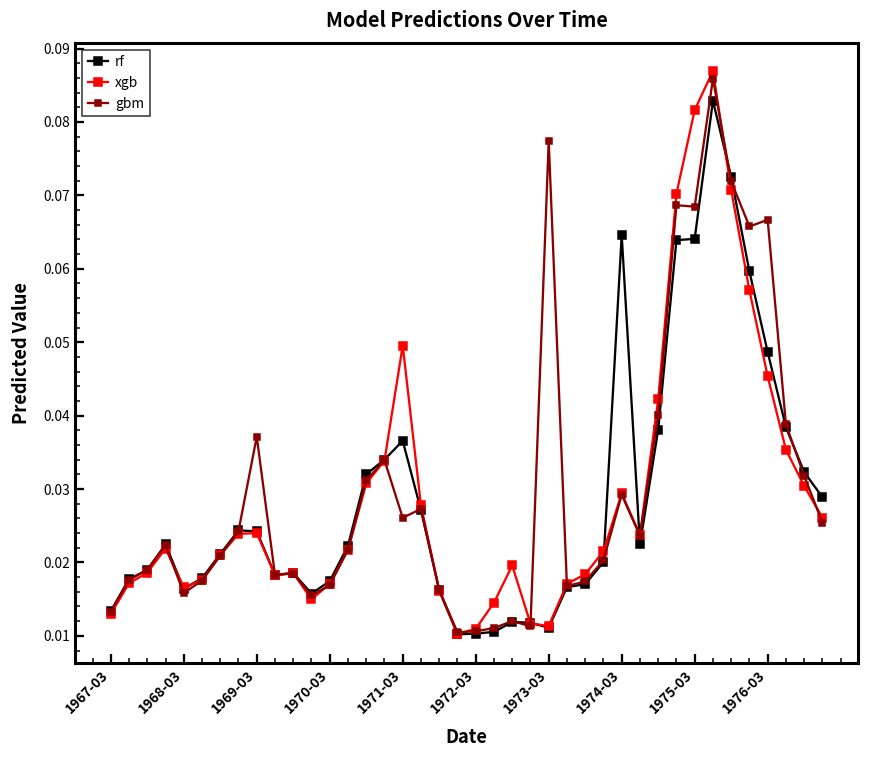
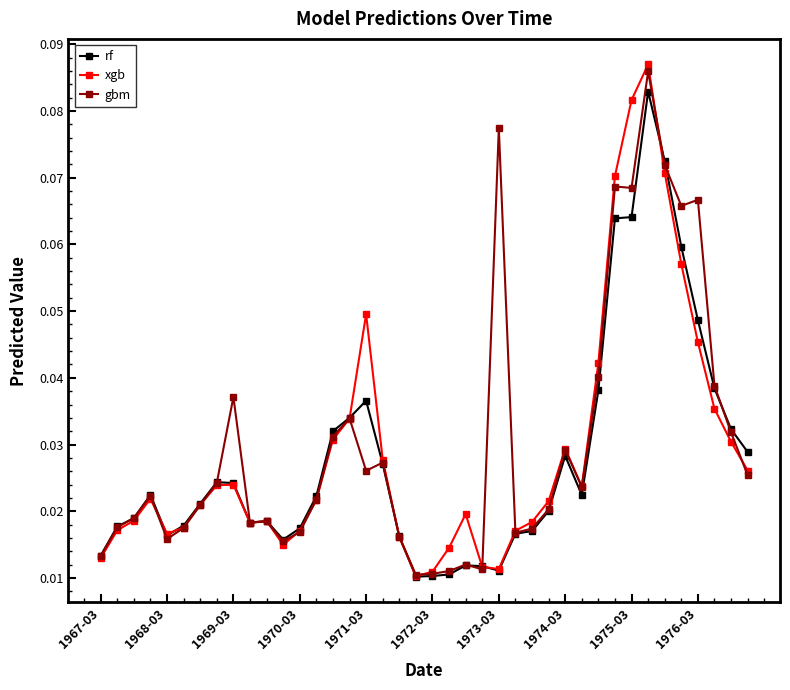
rf, 1974-03: 0.065 -> 0.028
